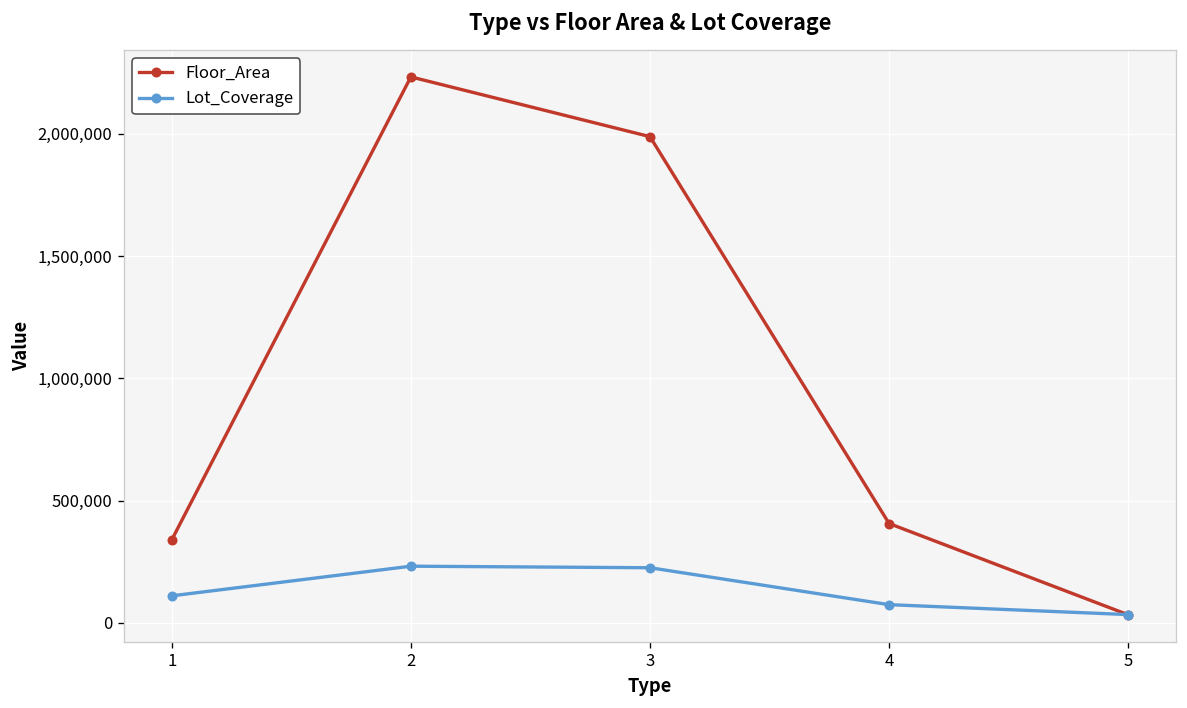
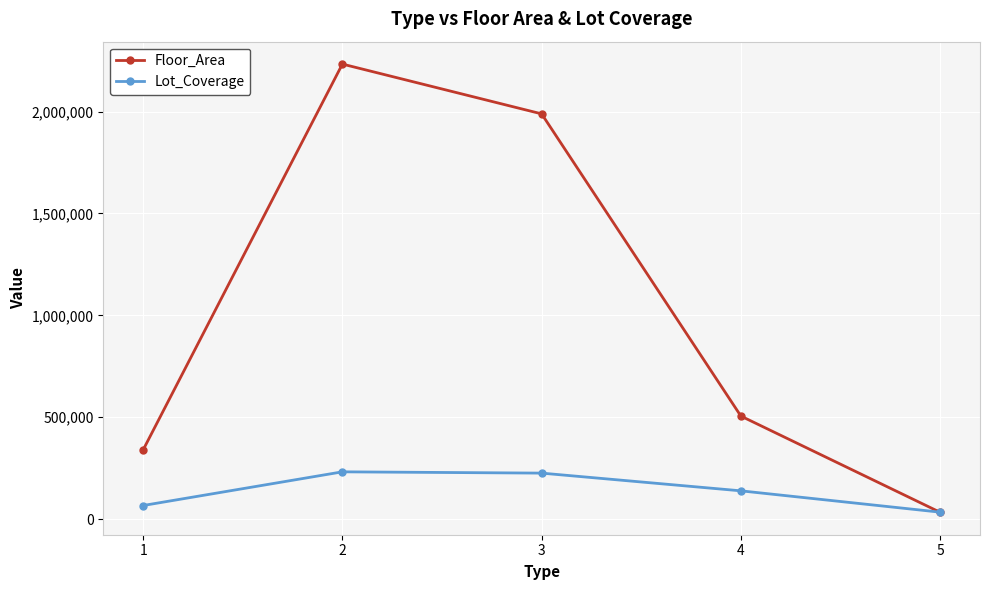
Lot_Coverage, 1: 110,000 -> 70,000
Floor_Area, 4: 410,000 -> 510,000
Lot_Coverage, 4: 70,000 -> 140,000
